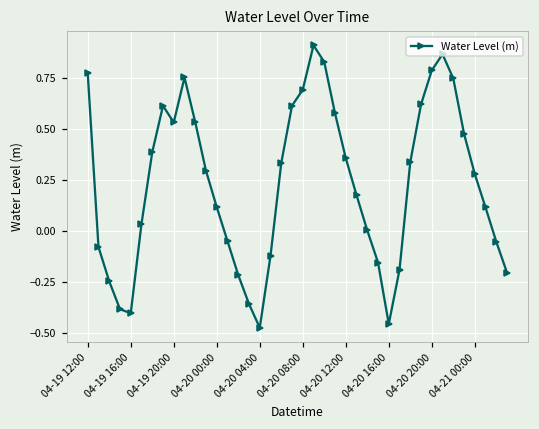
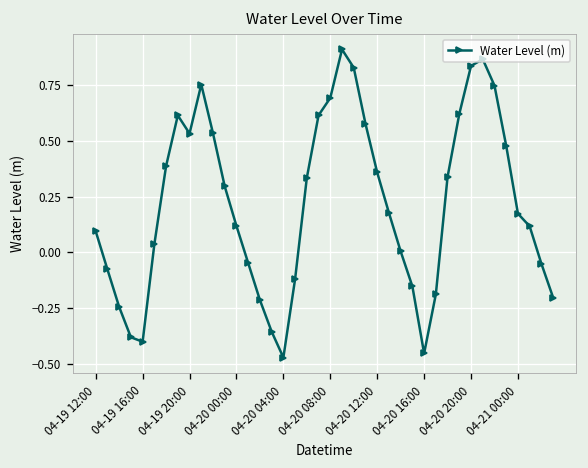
04-19 12:00: 0.77 -> 0.09
04-20 20:00: 0.79 -> 0.84
04-21 00:00: 0.28 -> 0.17
